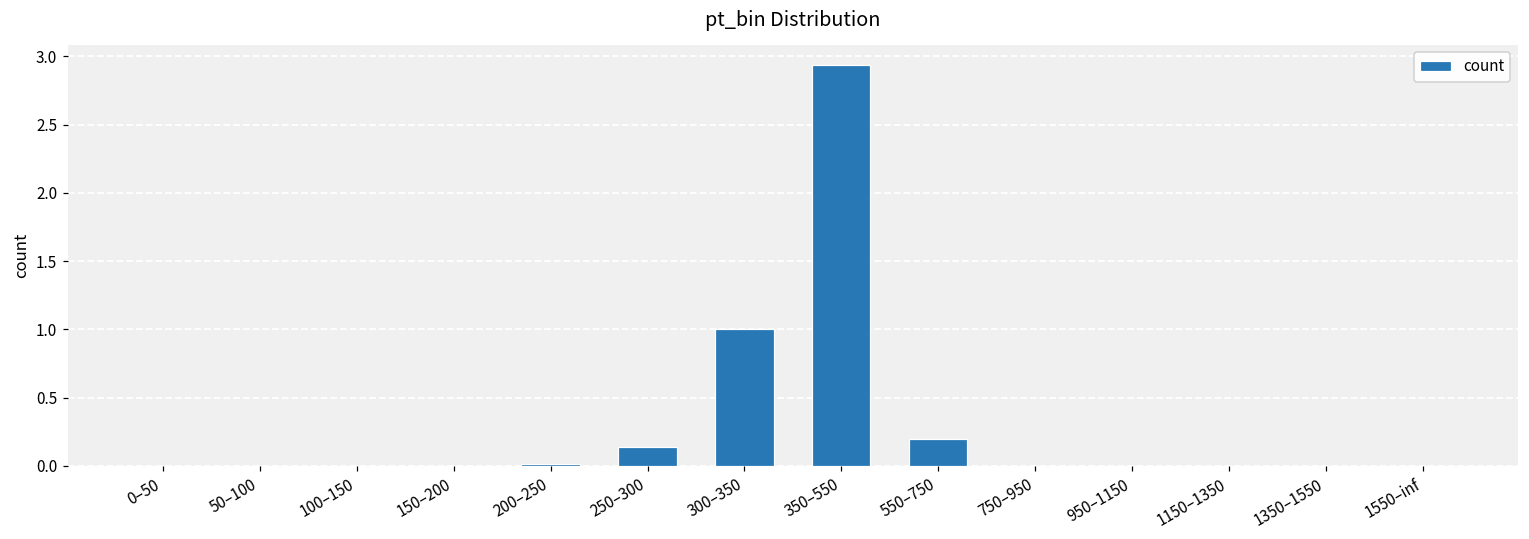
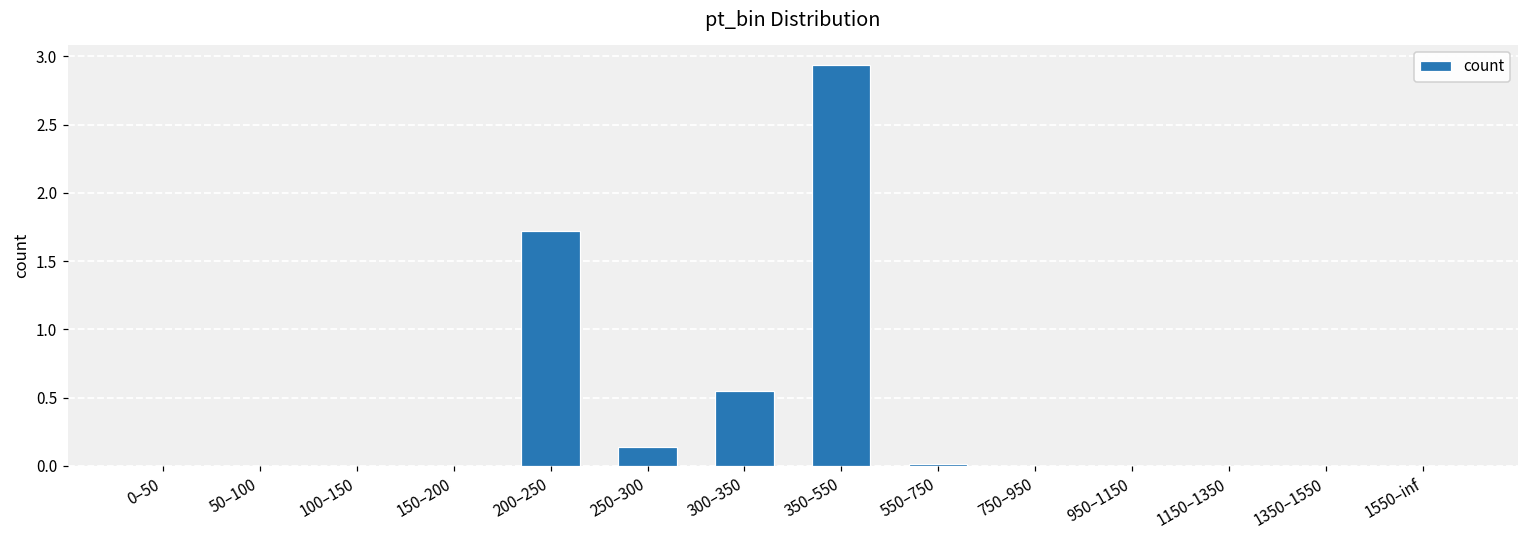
200–250: 0.01 -> 1.72
300–350: 1.00 -> 0.55
550–750: 0.19 -> 0.01
